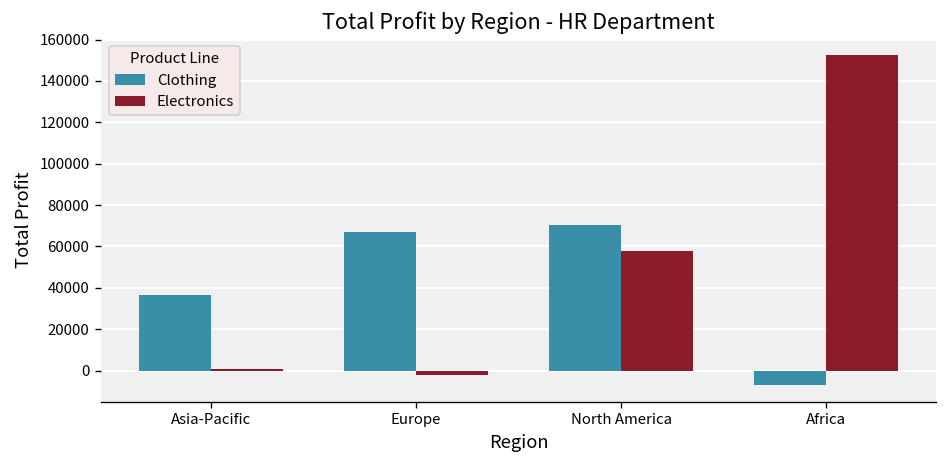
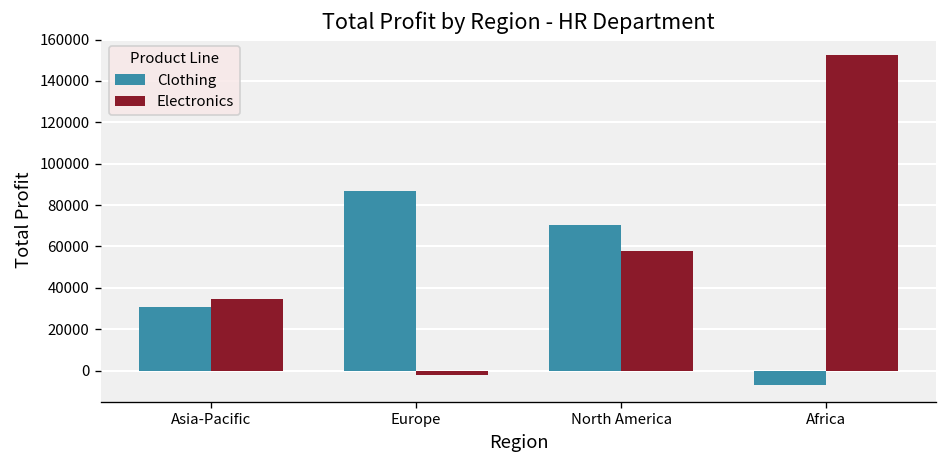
Clothing, Asia-Pacific: 36000 -> 31000
Electronics, Asia-Pacific: 1000 -> 35000
Clothing, Europe: 67000 -> 87000
